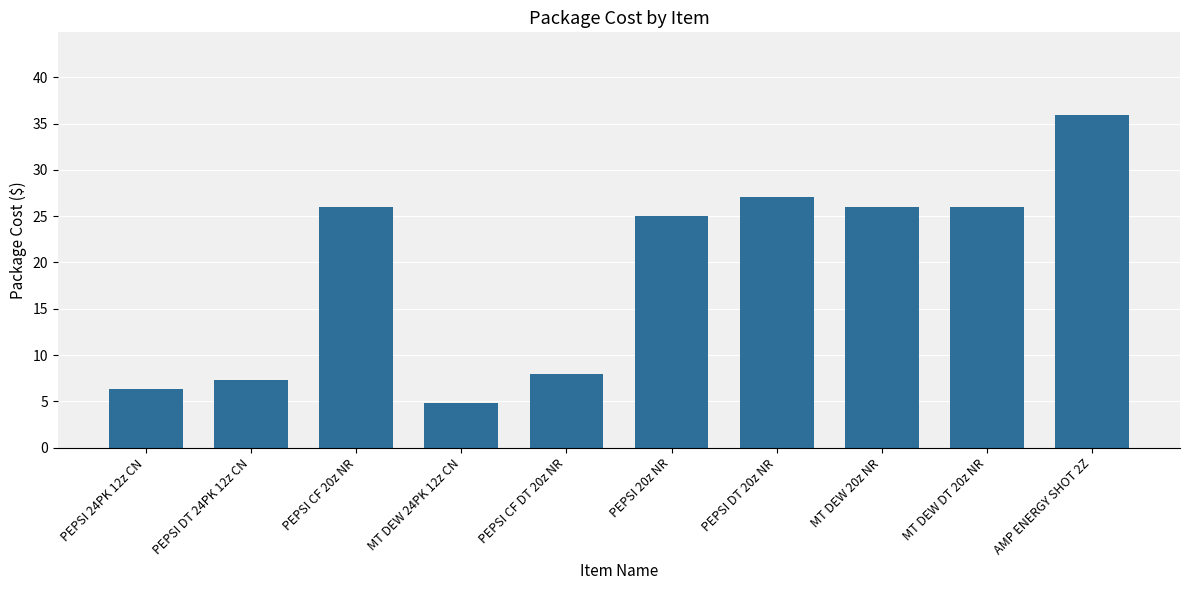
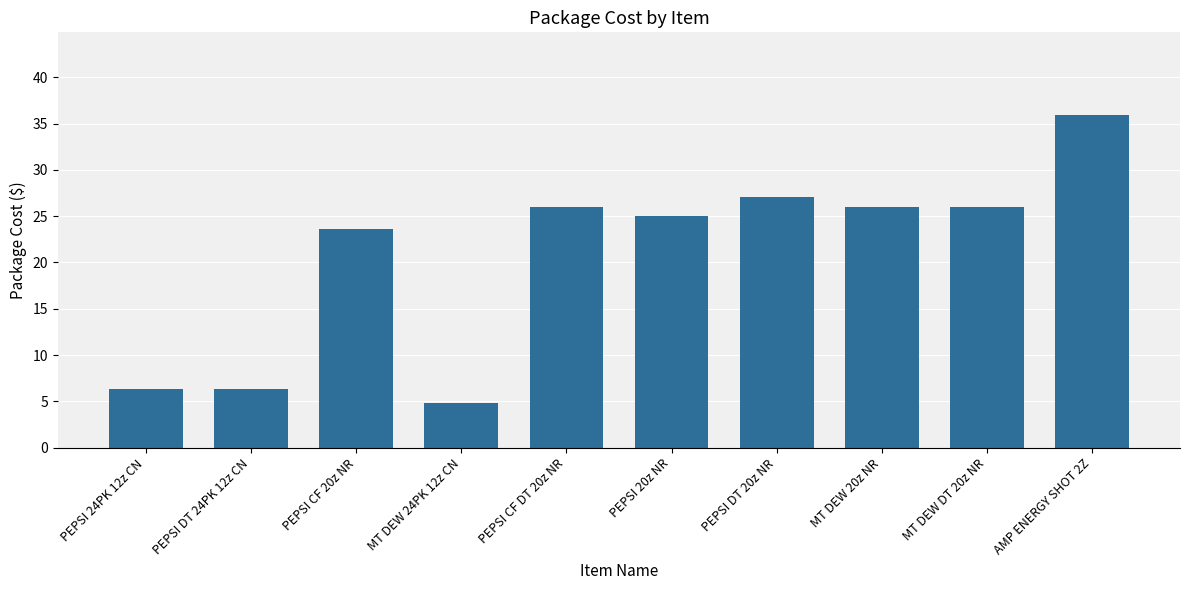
PEPSI DT 24PK 12z CN: 7 -> 6
PEPSI CF 20z NR: 26 -> 24
PEPSI CF DT 20z NR: 8 -> 26
